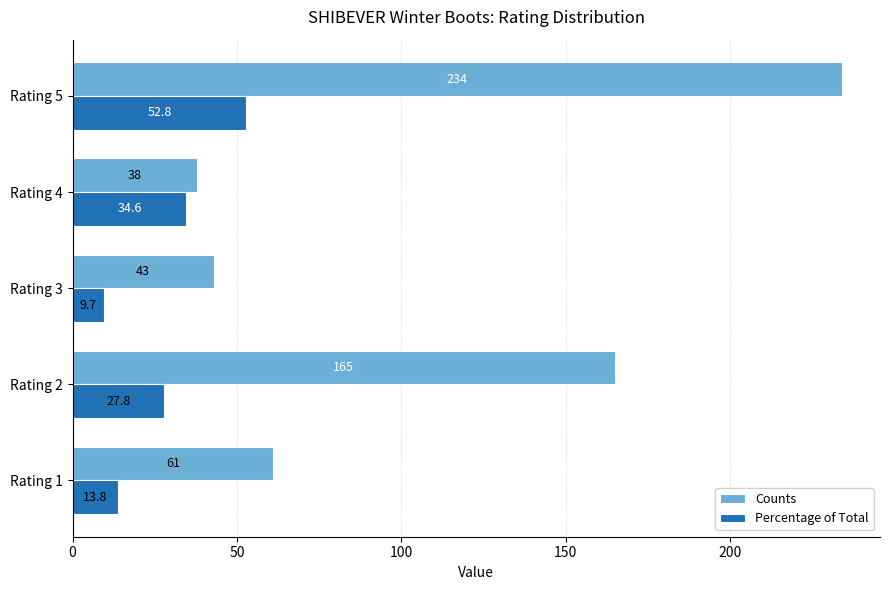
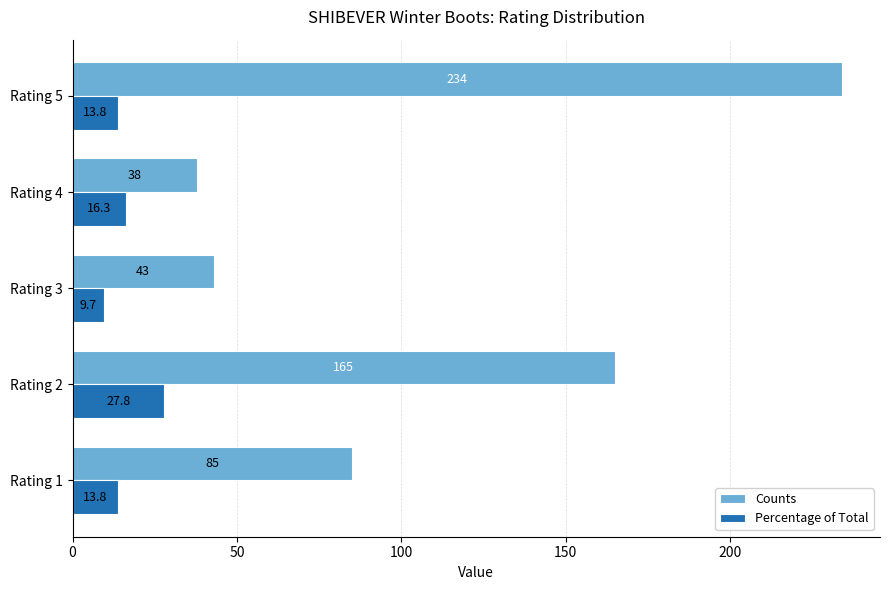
Percentage of Total, Rating 5: 52.8 -> 13.8
Percentage of Total, Rating 4: 34.6 -> 16.3
Counts, Rating 1: 61 -> 85
